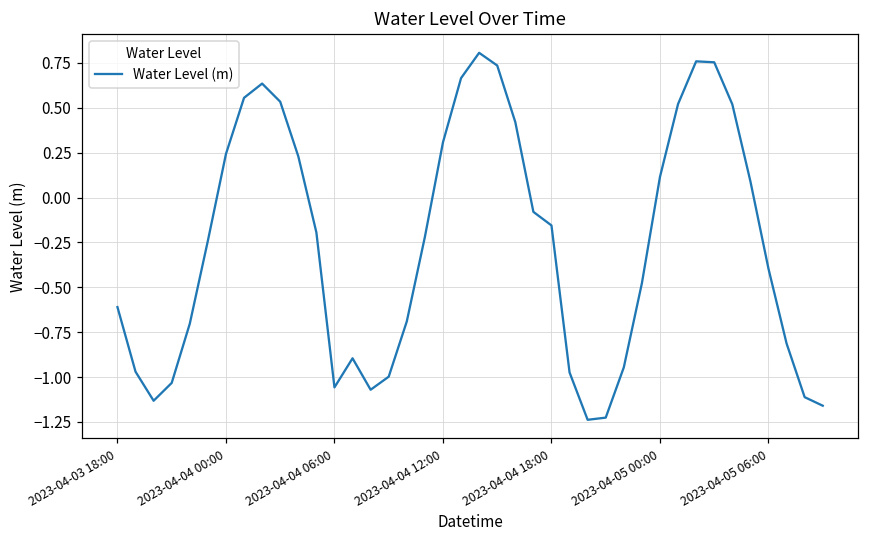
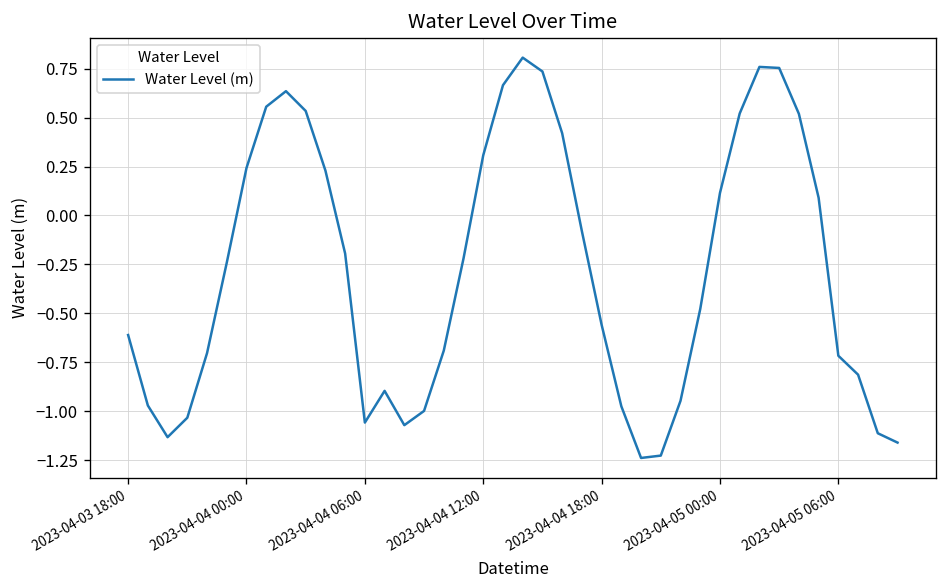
2023-04-04 18:00: -0.16 -> -0.56
2023-04-05 06:00: -0.40 -> -0.72
